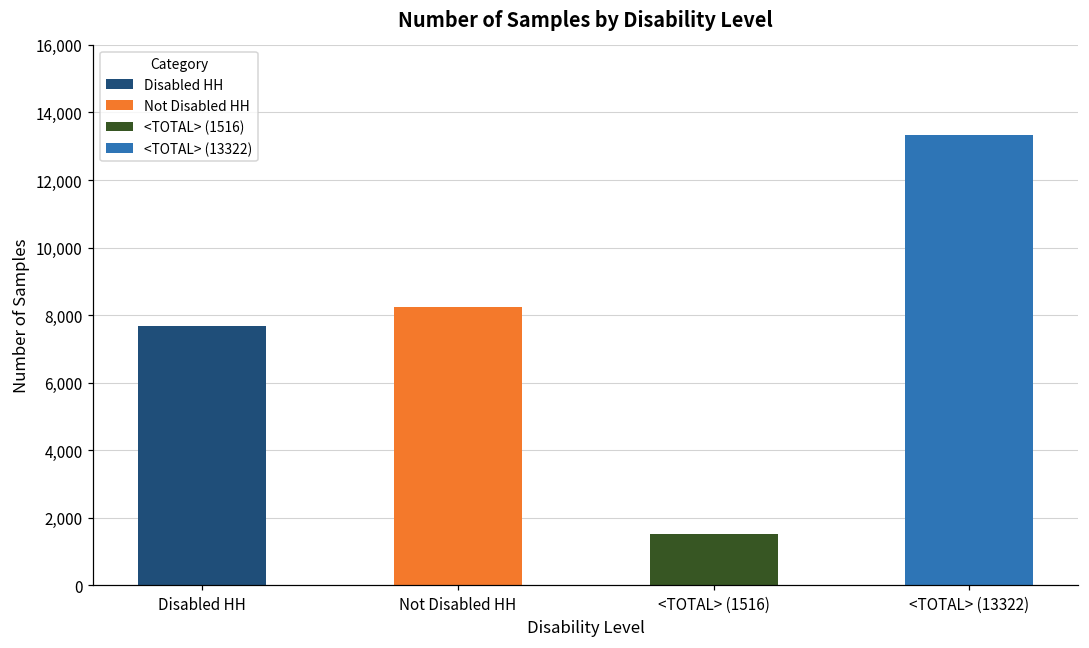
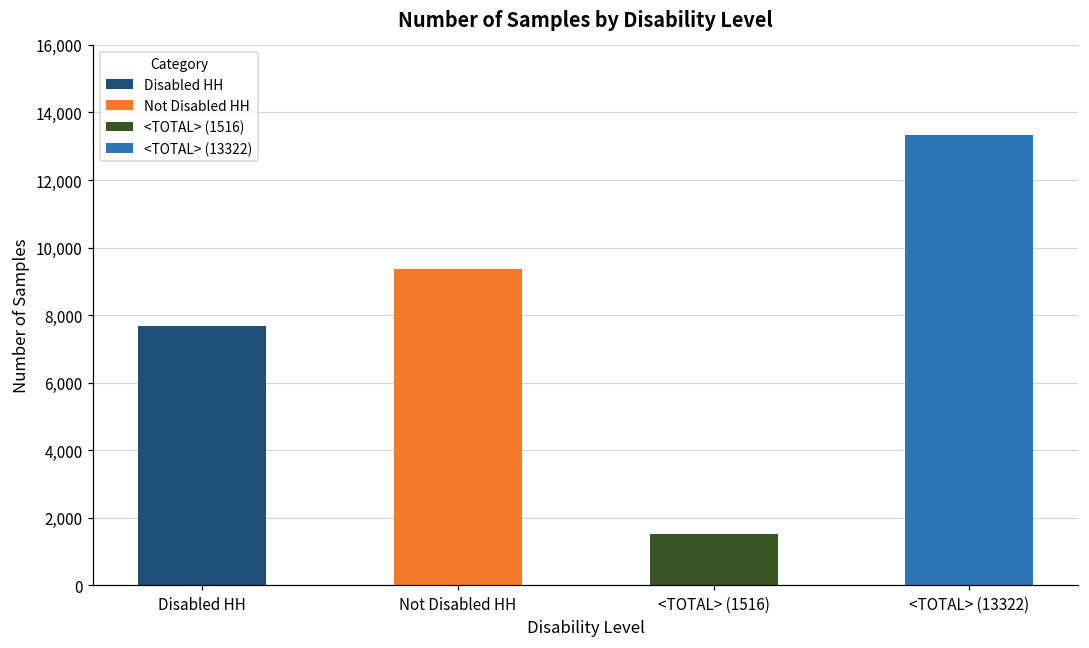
Not Disabled HH: 8,300 -> 9,400
